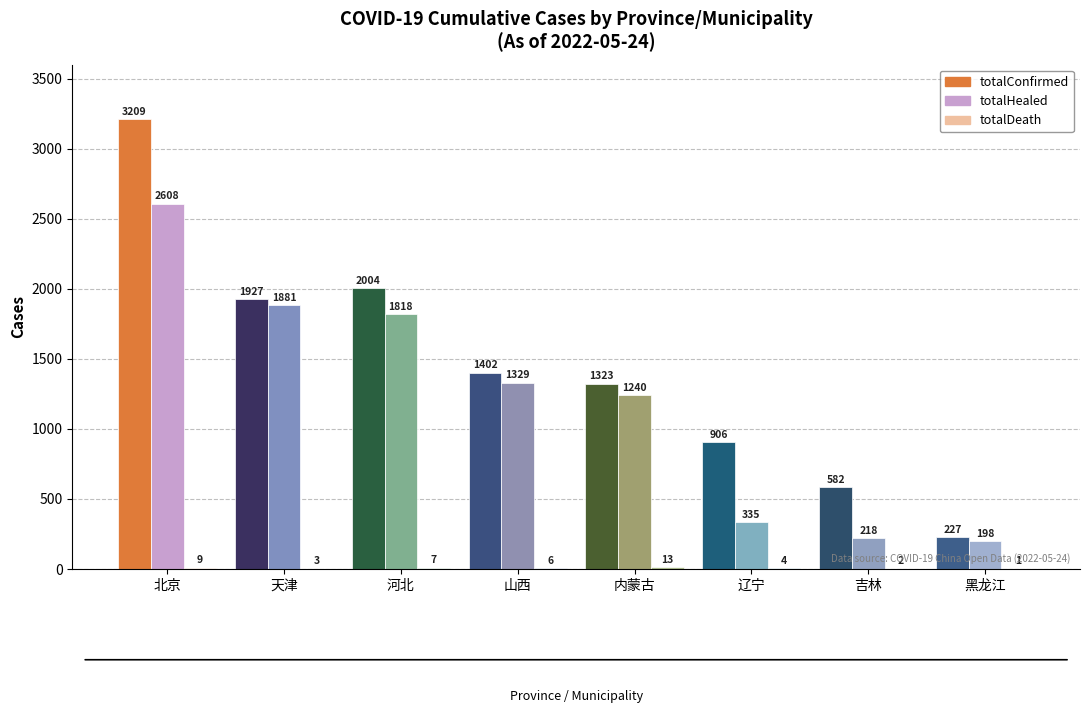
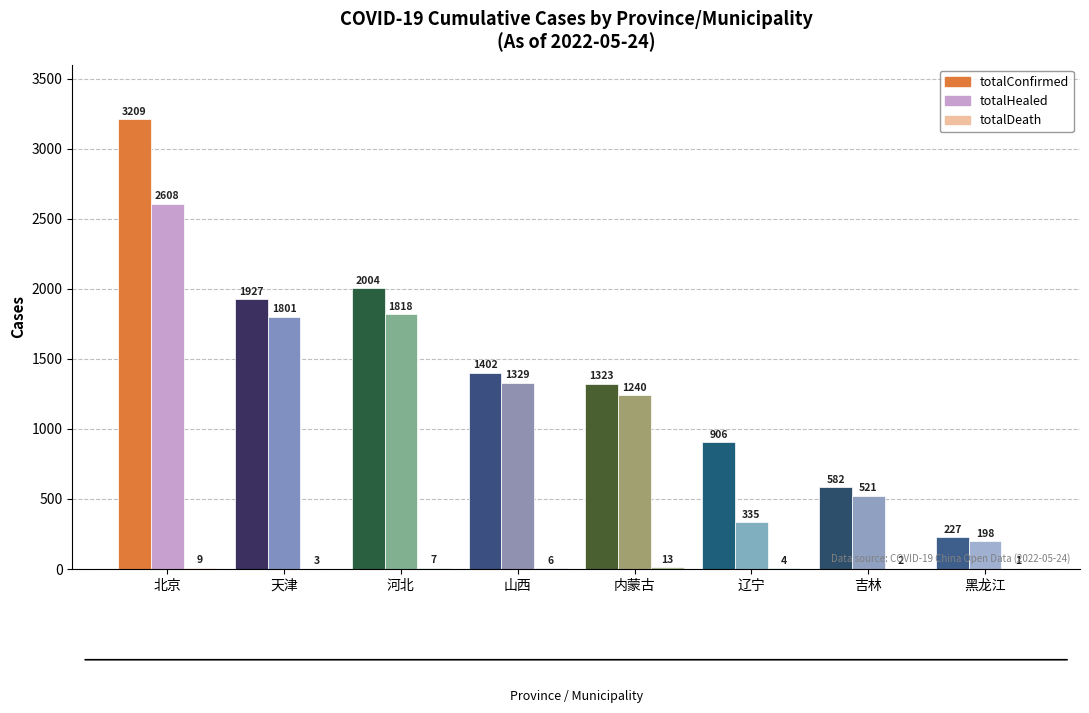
天津: 1881 -> 1801
吉林: 218 -> 521
